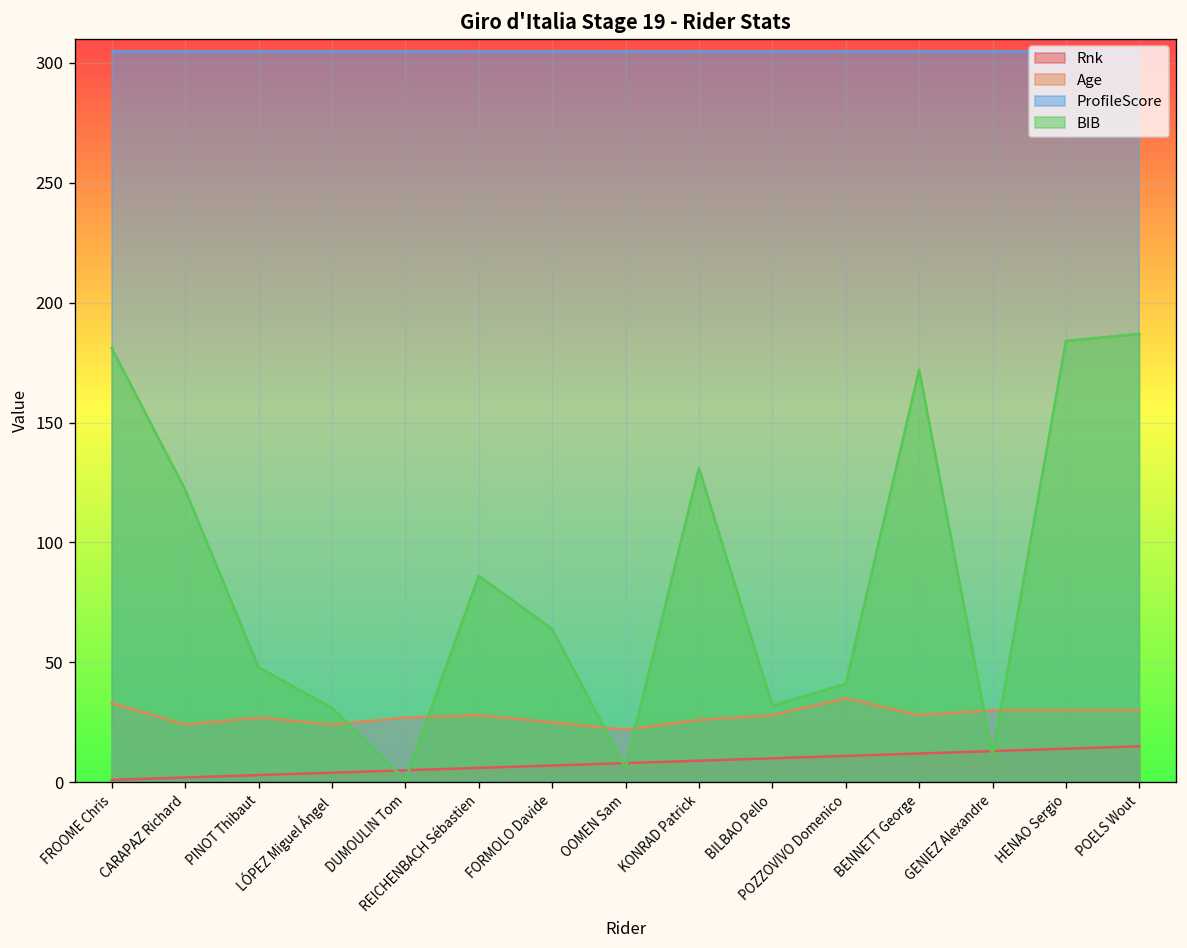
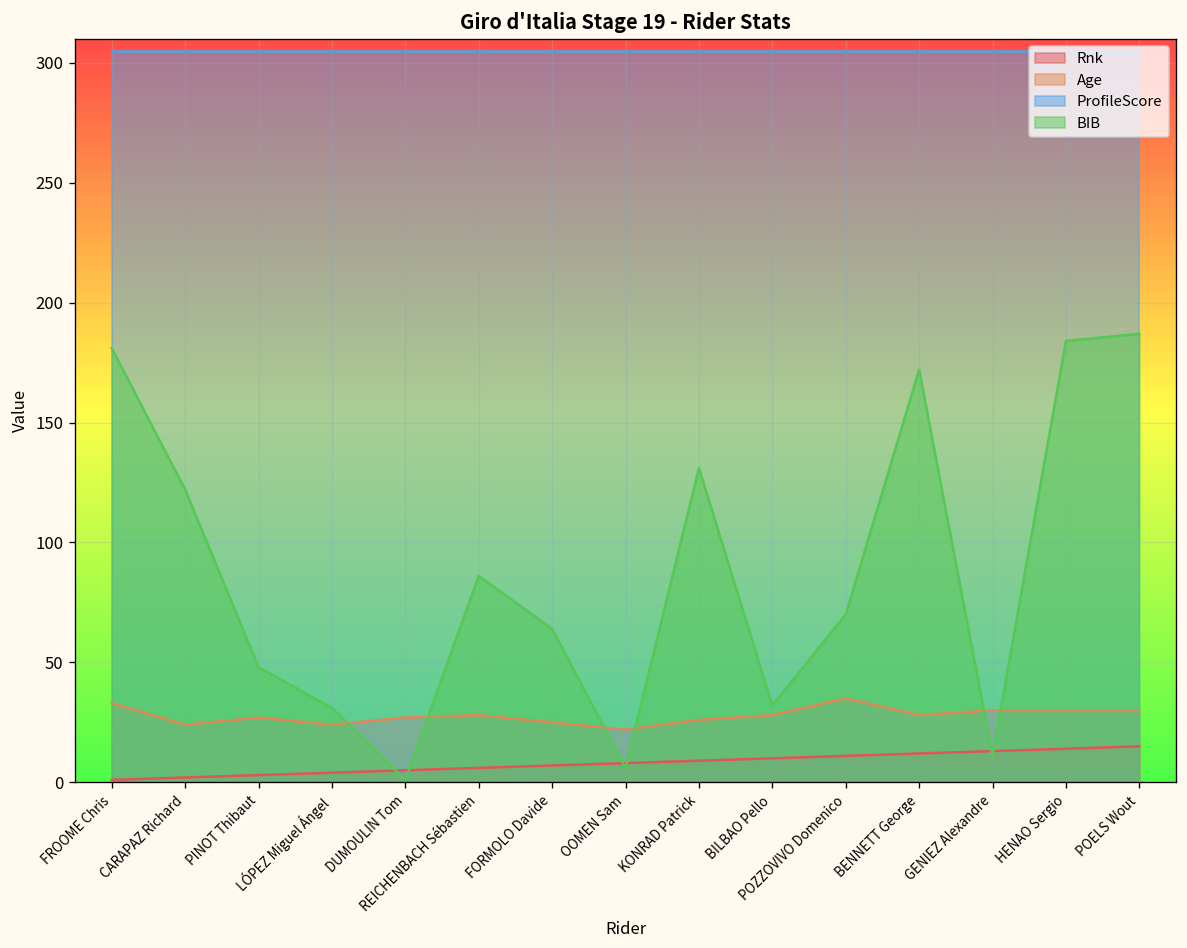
BIB, POZZOVIVO Domenico: 41 -> 70
